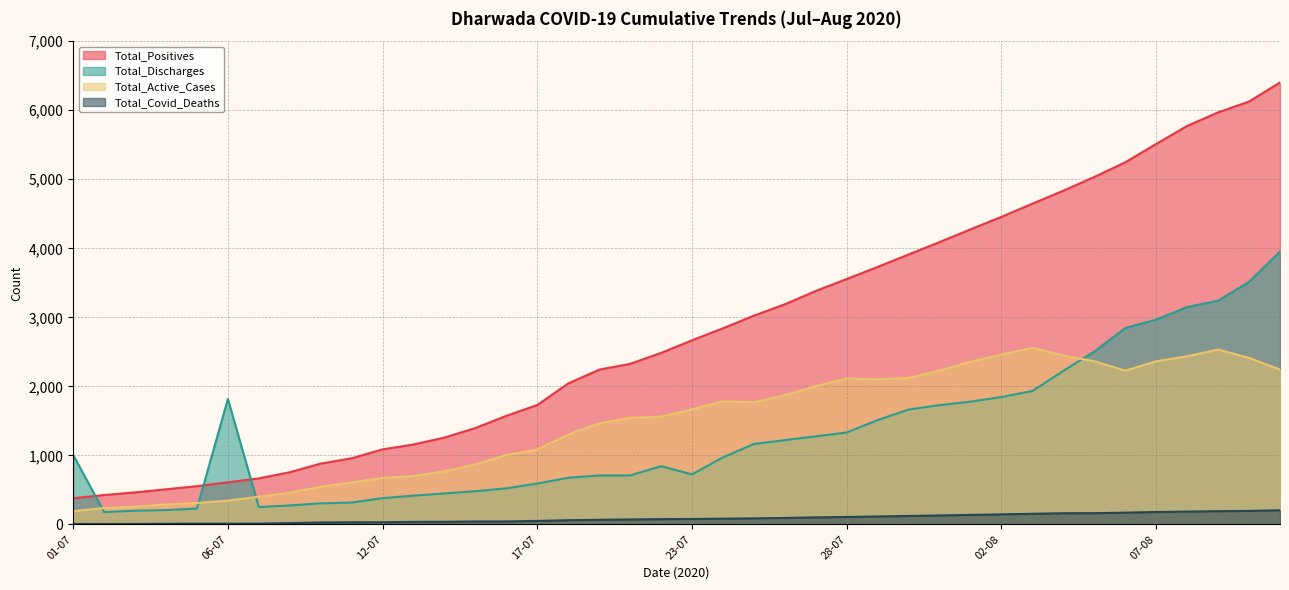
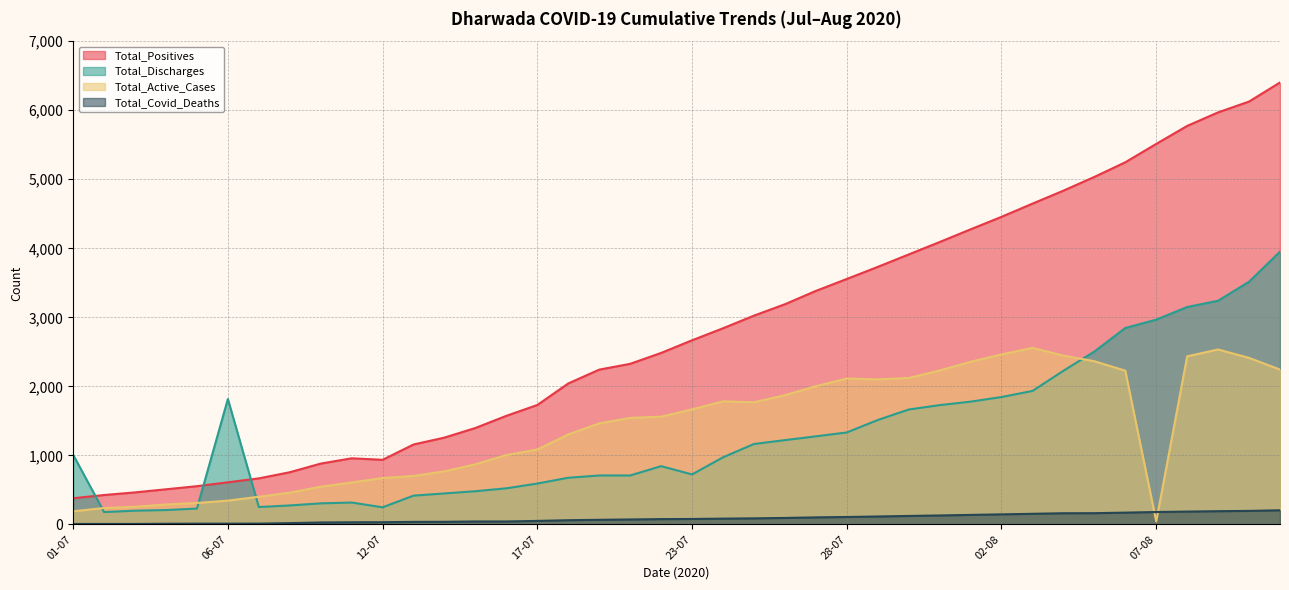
Total_Positives, 12-07: 1,100 -> 900
Total_Discharges, 12-07: 400 -> 200
Total_Active_Cases, 07-08: 2,400 -> 0
